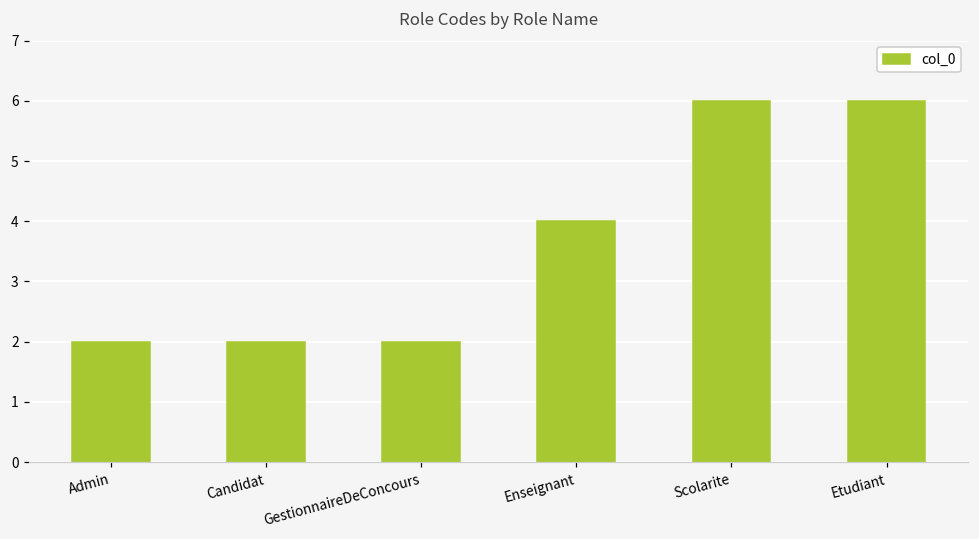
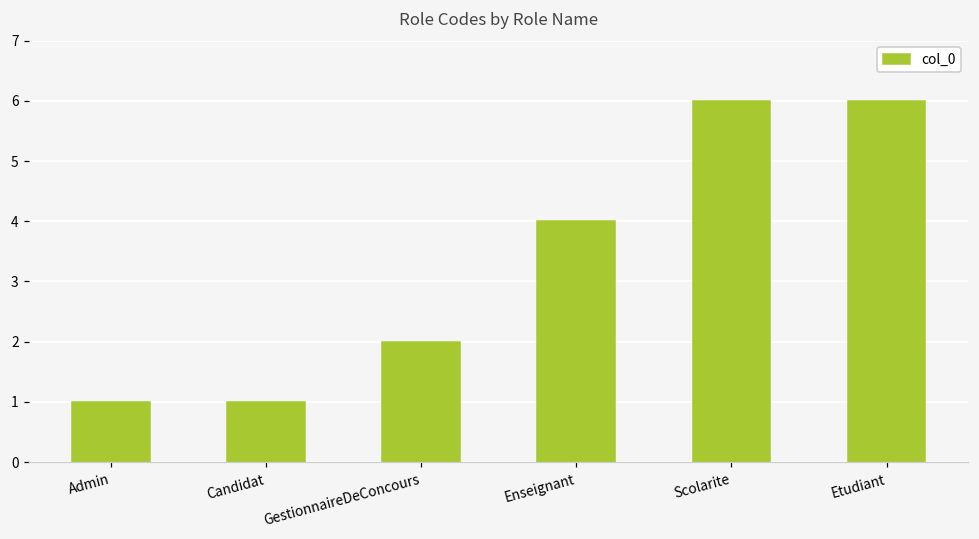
Admin: 2 -> 1
Candidat: 2 -> 1
